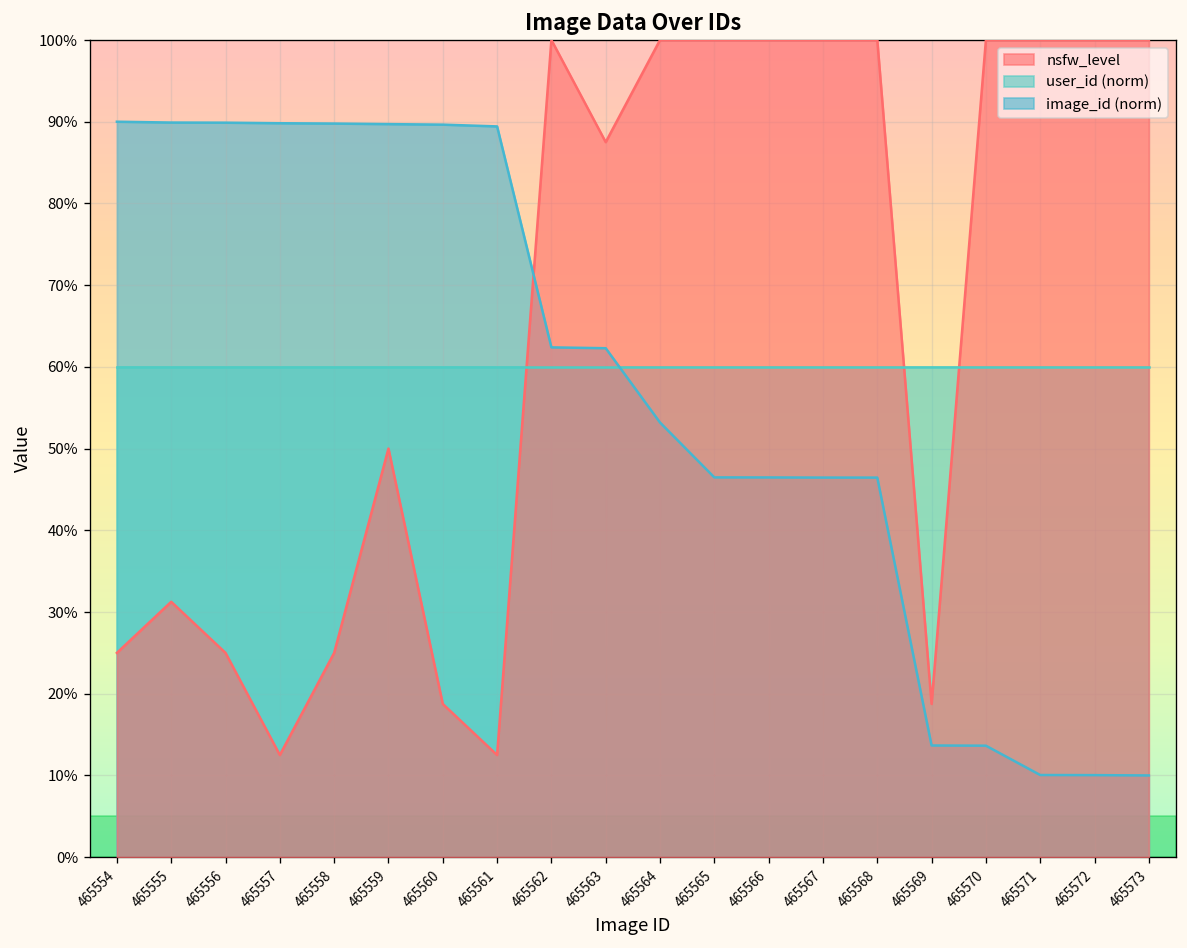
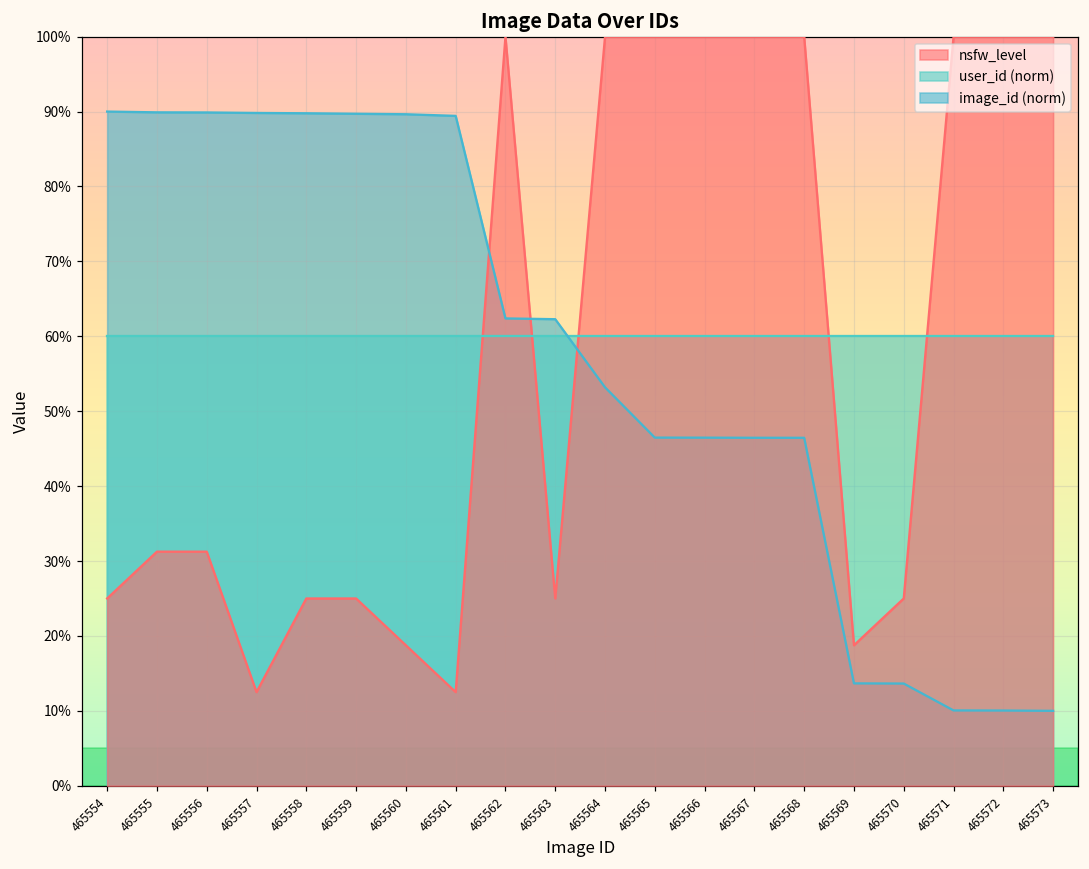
nsfw_level, 465556: 25% -> 31%
nsfw_level, 465559: 50% -> 25%
nsfw_level, 465563: 88% -> 25%
nsfw_level, 465570: 100% -> 25%
